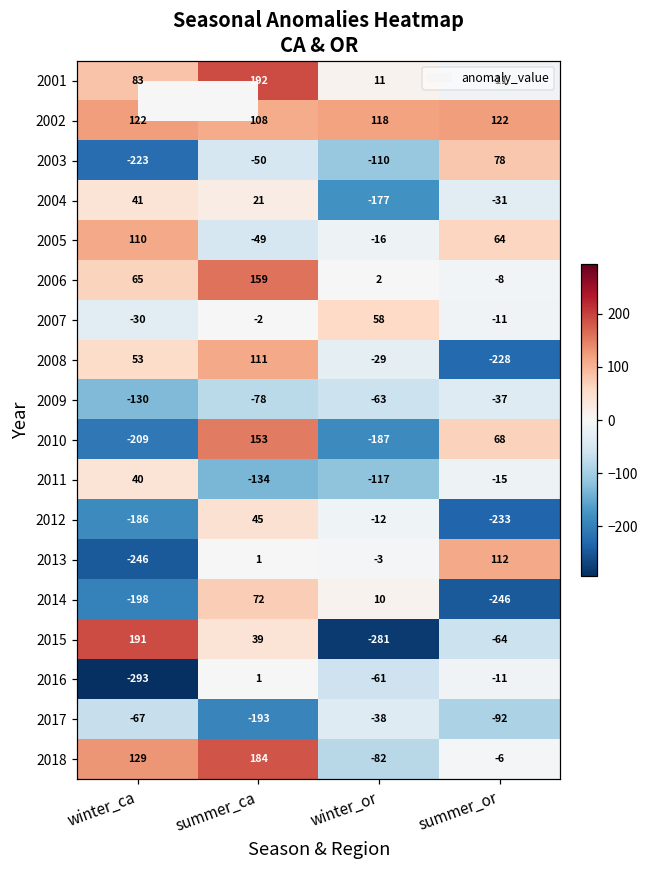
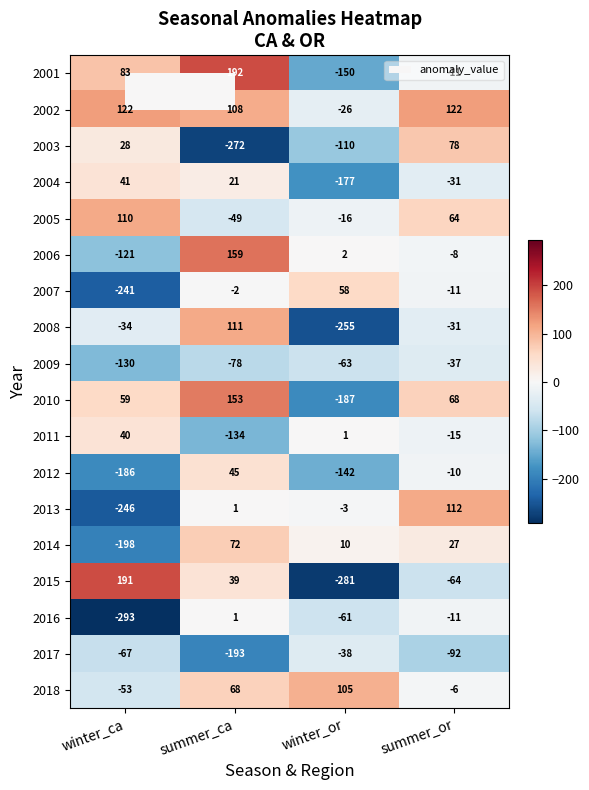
2001, winter_or: 11 -> -150
2002, winter_or: 118 -> -26
2003, winter_ca: -223 -> 28
2003, summer_ca: -50 -> -272
2006, winter_ca: 65 -> -121
2007, winter_ca: -30 -> -241
2008, winter_ca: 53 -> -34
2008, winter_or: -29 -> -255
2008, summer_or: -228 -> -31
2010, winter_ca: -209 -> 59
2011, winter_or: -117 -> 1
2012, winter_or: -12 -> -142
2012, summer_or: -233 -> -10
2014, summer_or: -246 -> 27
2018, winter_ca: 129 -> -53
2018, summer_ca: 184 -> 68
2018, winter_or: -82 -> 105
